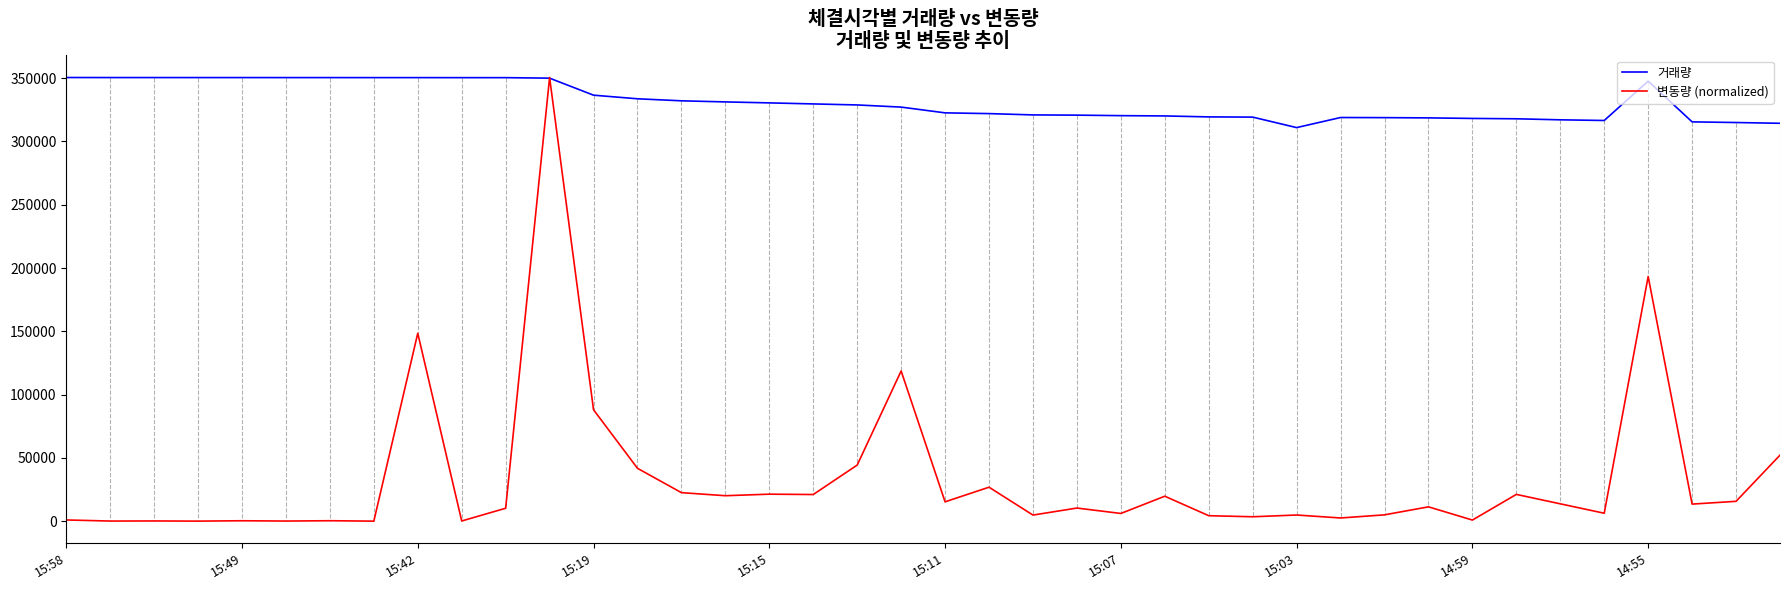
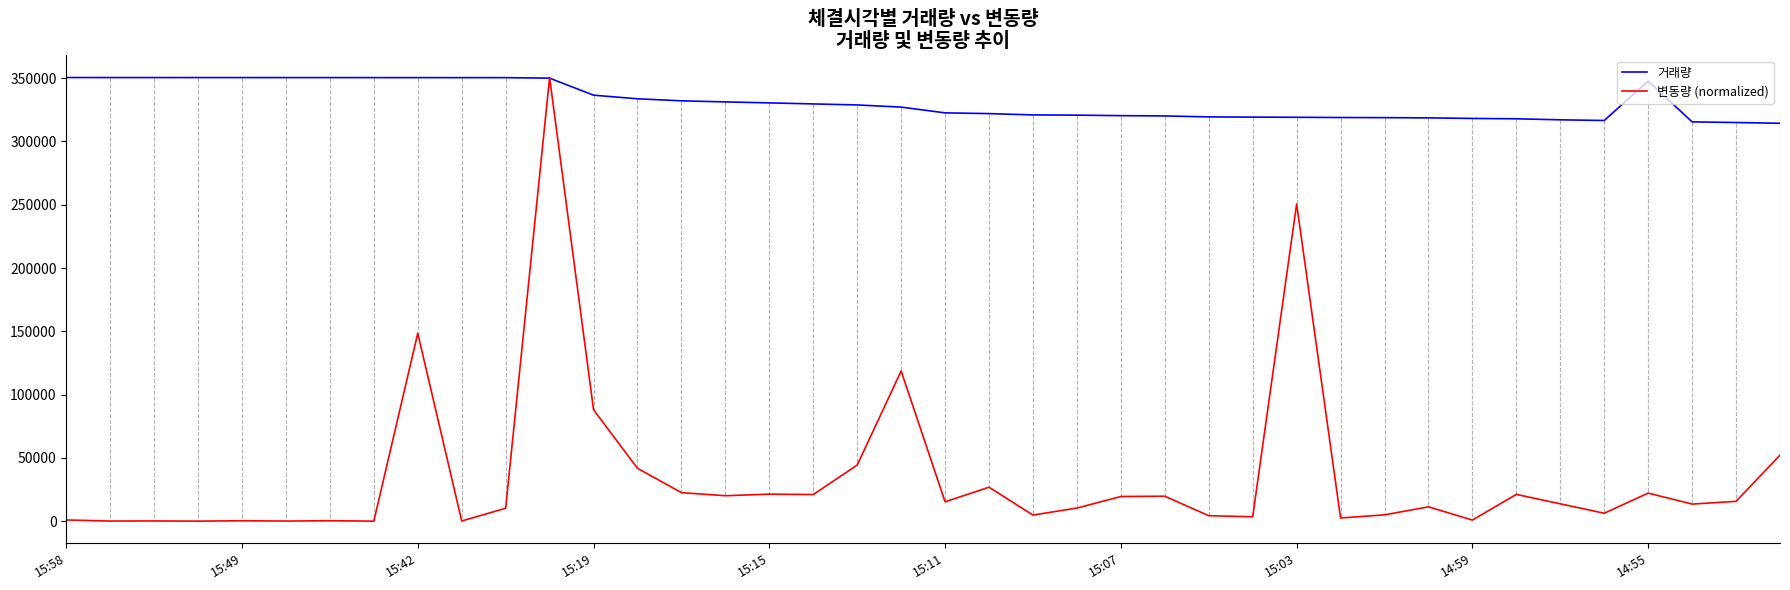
변동량 (normalized), 15:07: 6000 -> 19000
거래량, 15:03: 311000 -> 319000
변동량 (normalized), 15:03: 5000 -> 251000
변동량 (normalized), 14:55: 193000 -> 22000
